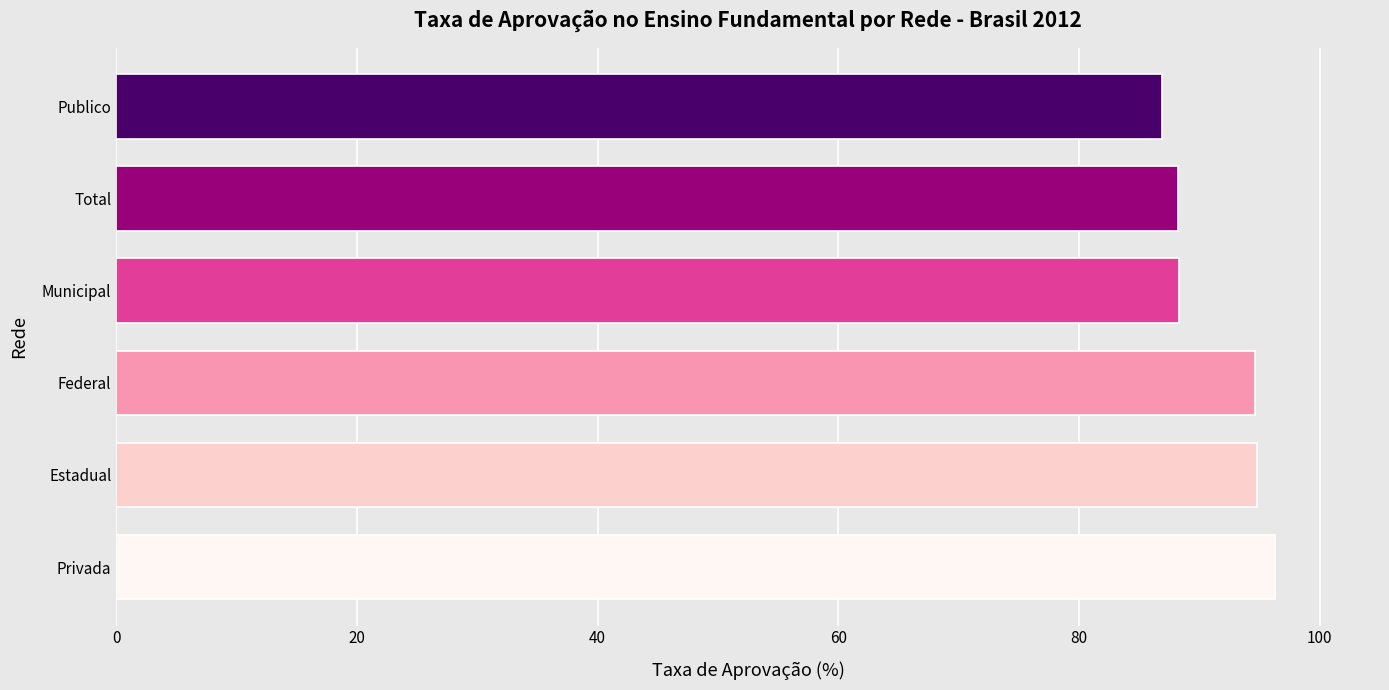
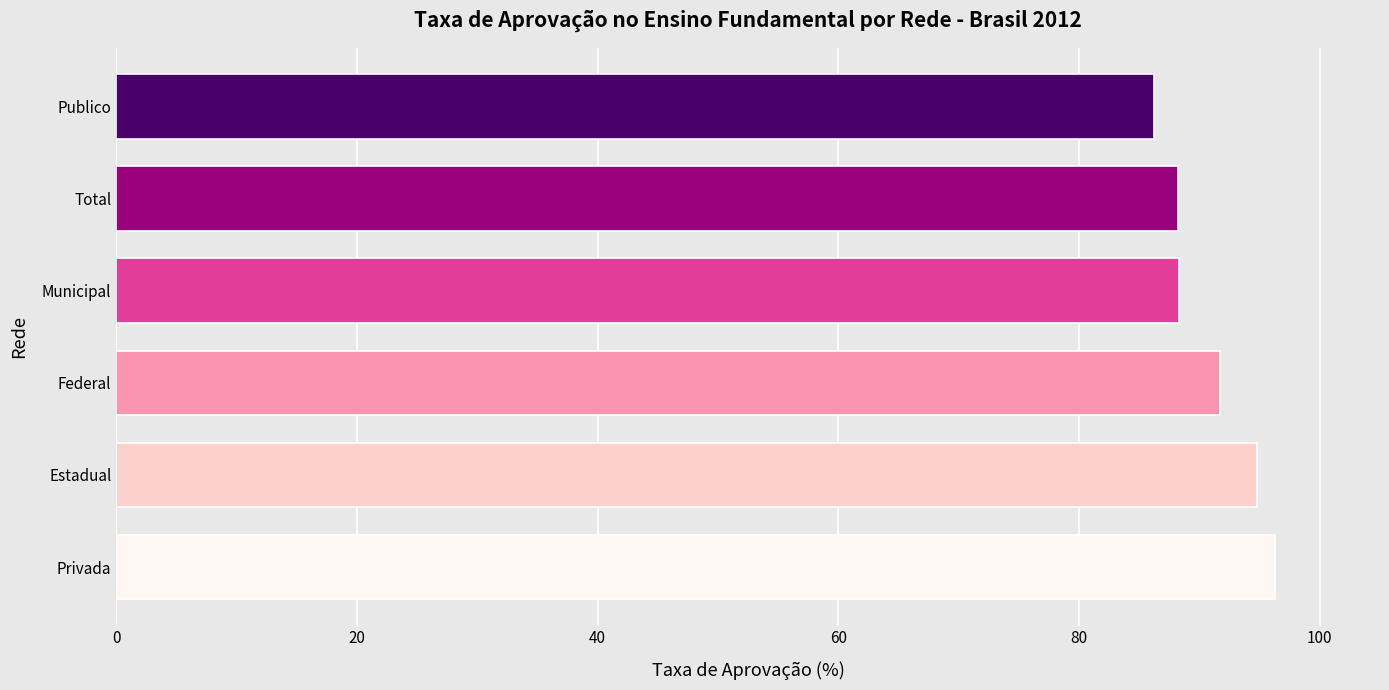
Publico: 86.9 -> 86.2
Federal: 94.6 -> 91.7
